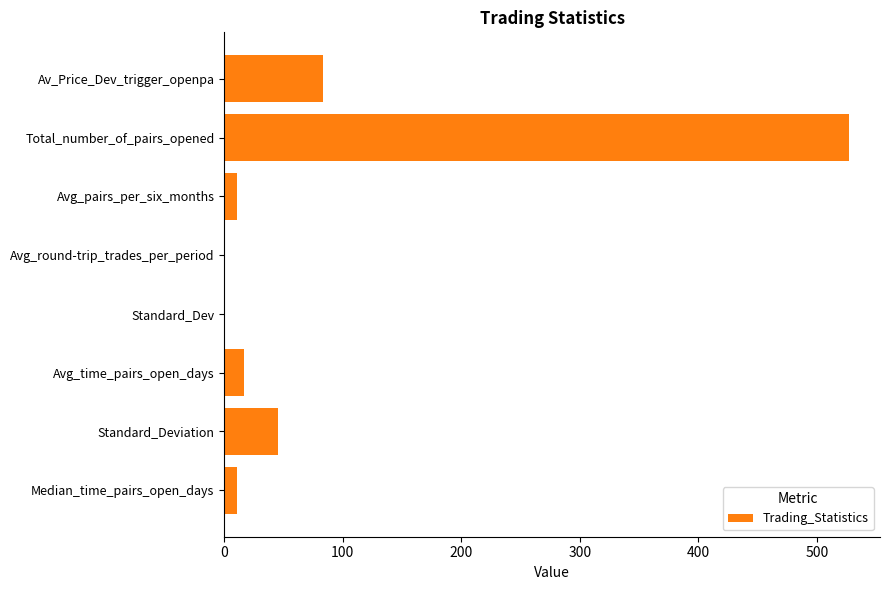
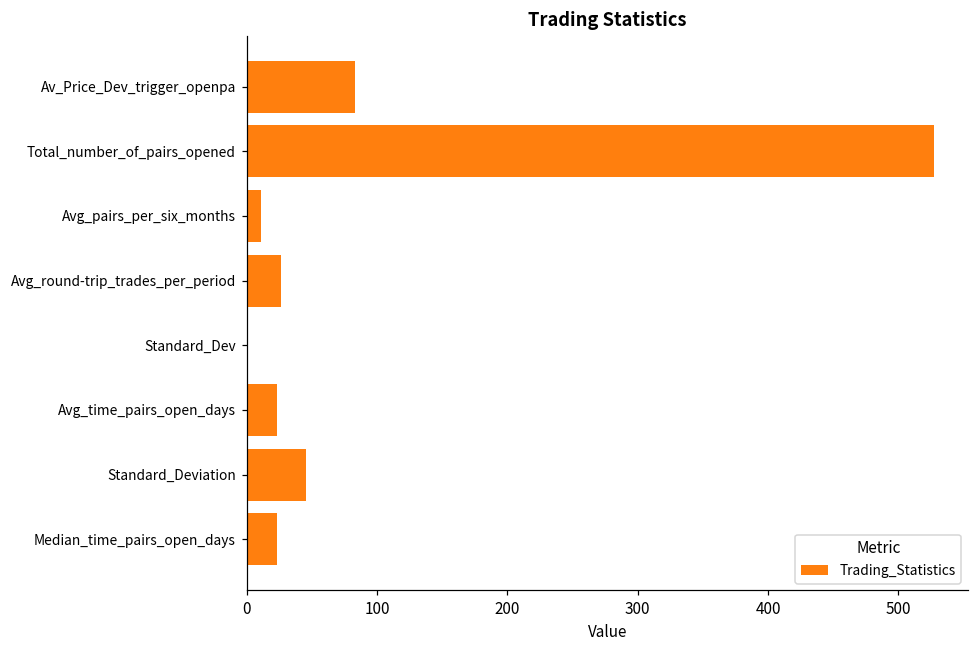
Avg_round-trip_trades_per_period: 1 -> 26
Avg_time_pairs_open_days: 17 -> 23
Median_time_pairs_open_days: 11 -> 23
